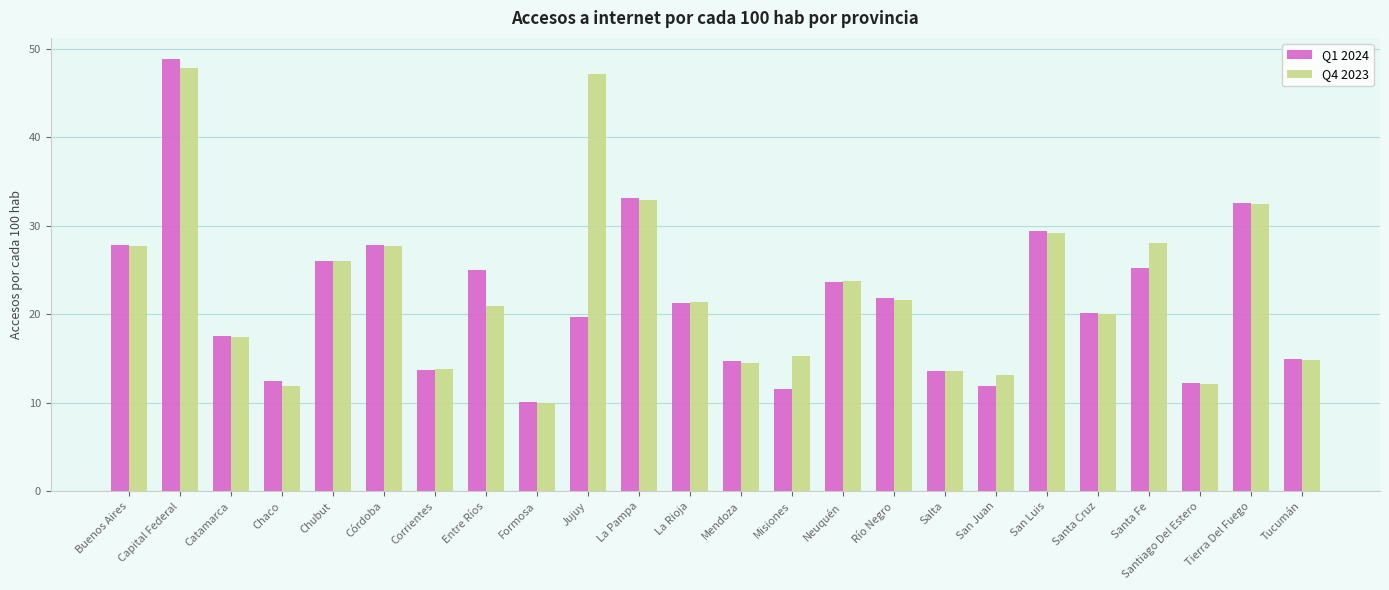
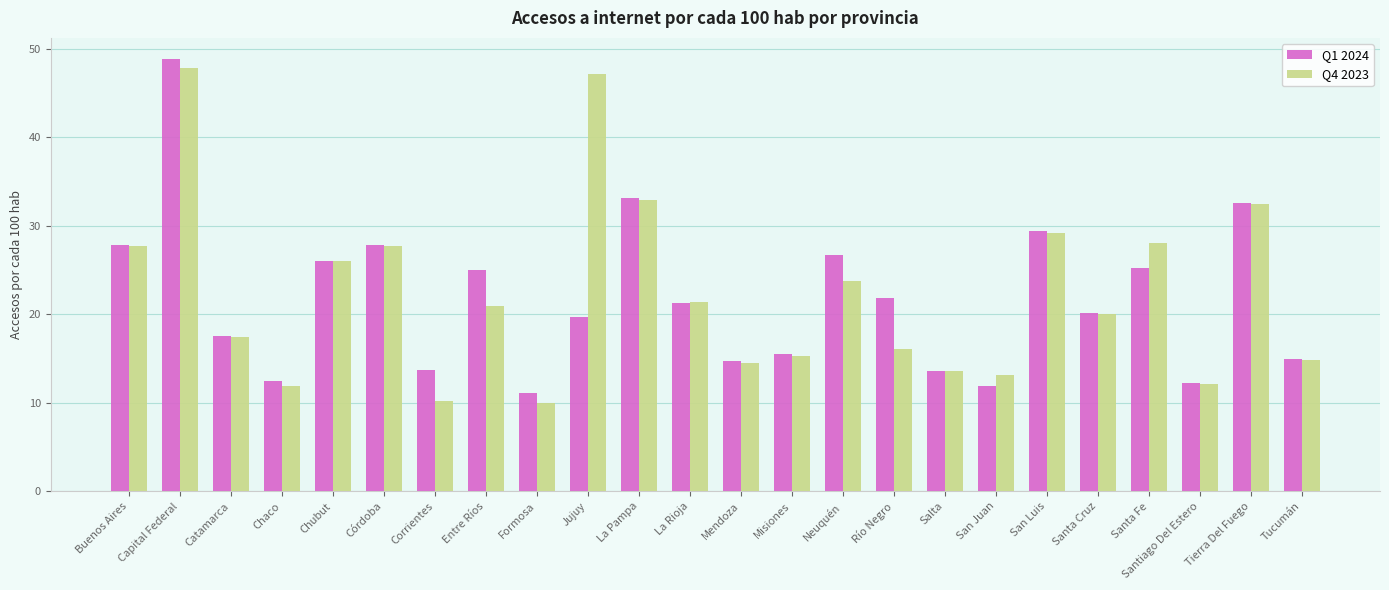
Q4 2023, Corrientes: 14 -> 10
Q1 2024, Formosa: 10 -> 11
Q1 2024, Misiones: 12 -> 15
Q1 2024, Neuquén: 24 -> 27
Q4 2023, Río Negro: 22 -> 16
